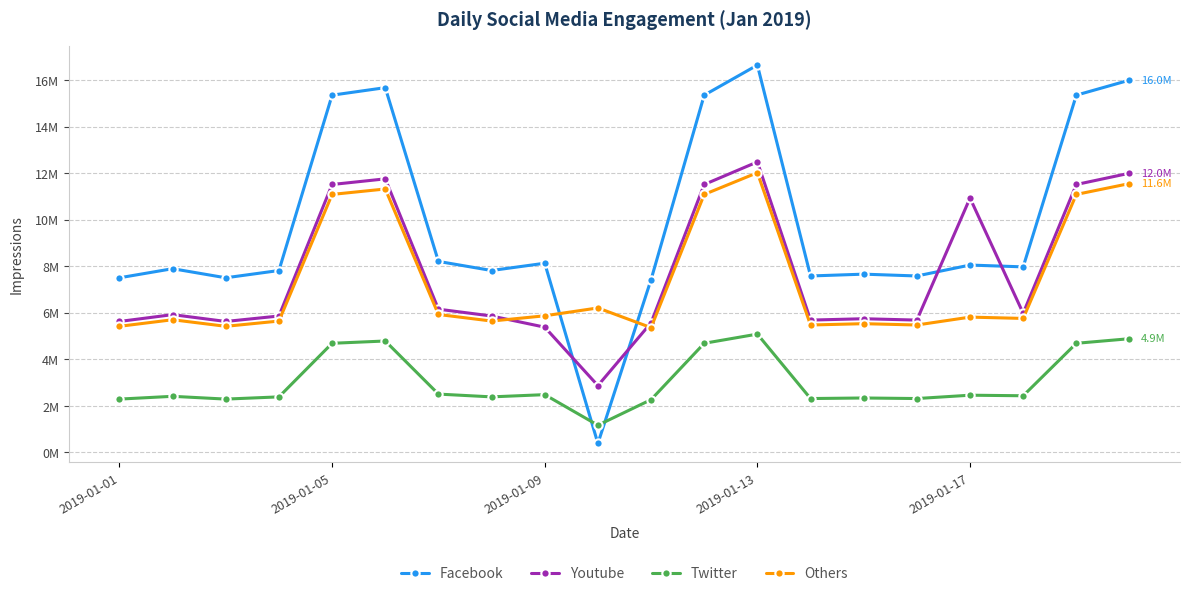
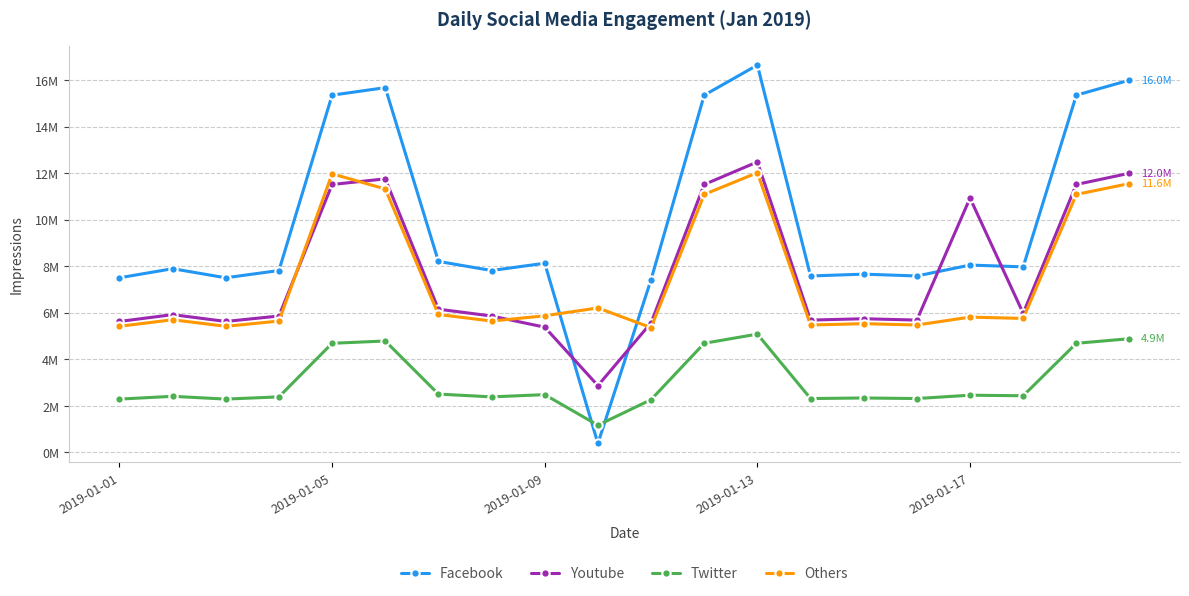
Others, 2019-01-05: 11100000 -> 12000000
